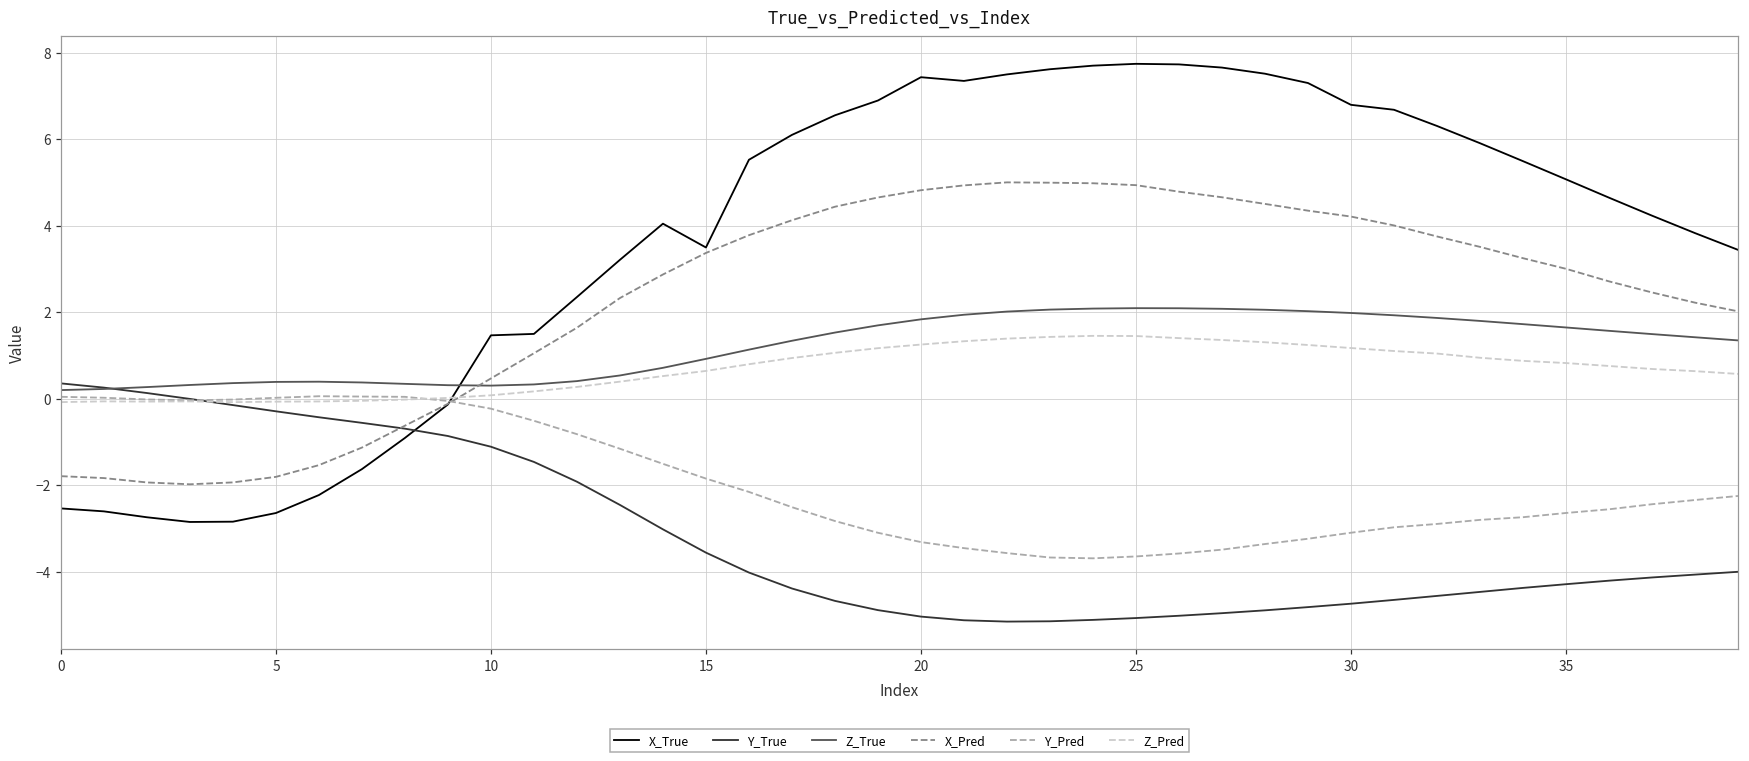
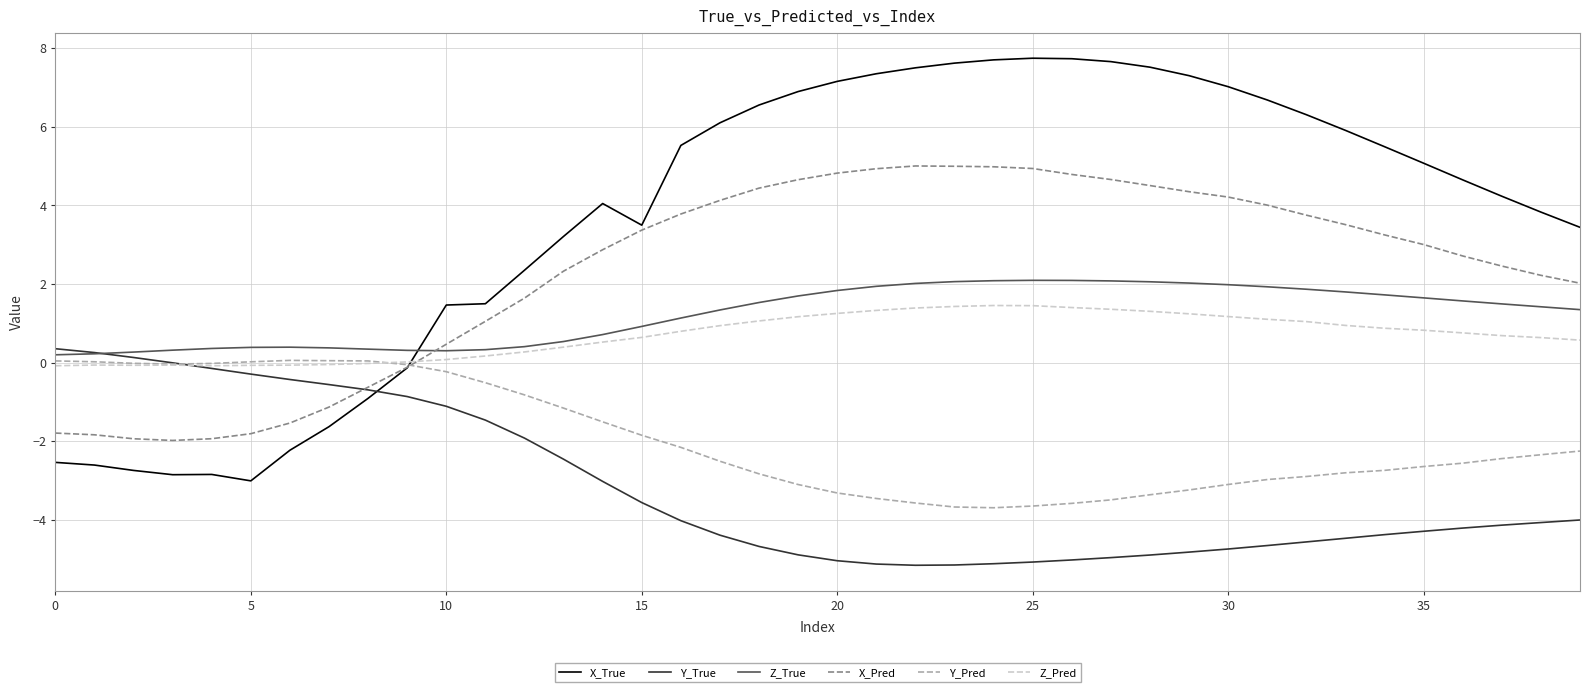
X_True, 5: -2.6 -> -3.0
X_True, 20: 7.4 -> 7.2
X_True, 30: 6.8 -> 7.0
